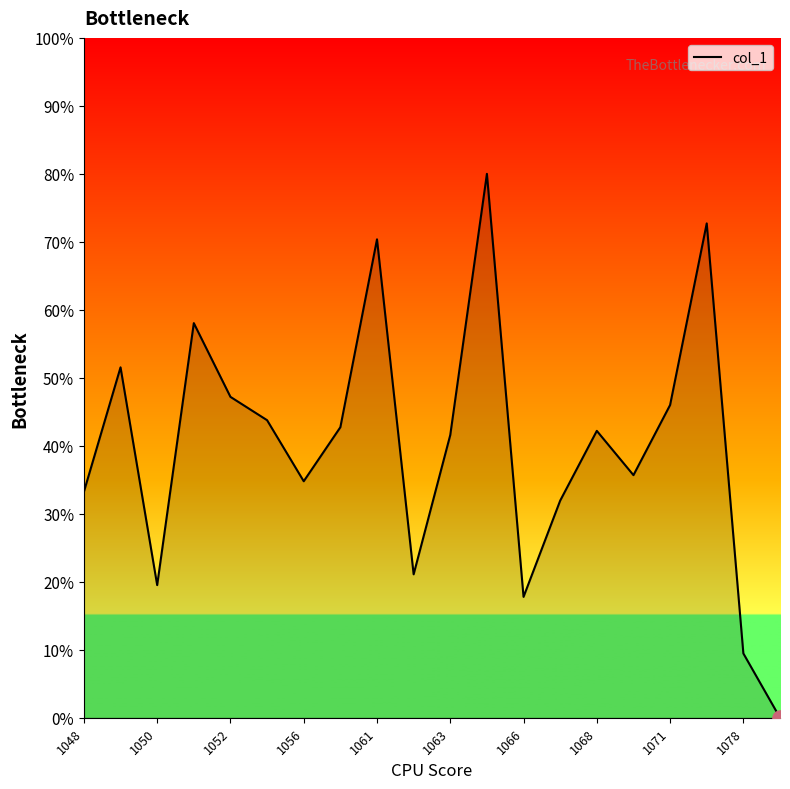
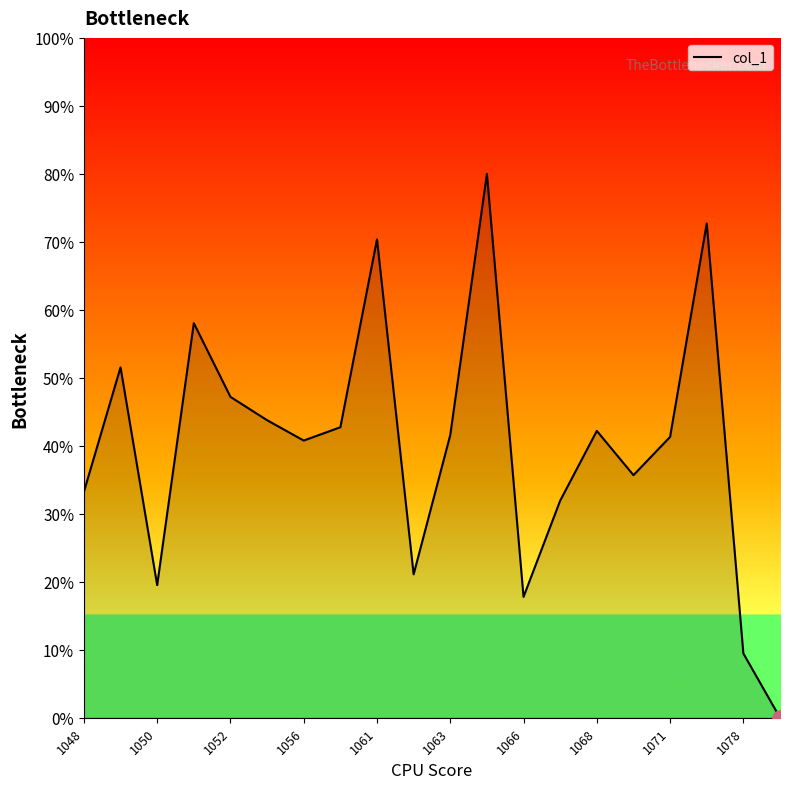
col_1, 1056: 35% -> 41%
col_1, 1071: 46% -> 41%
